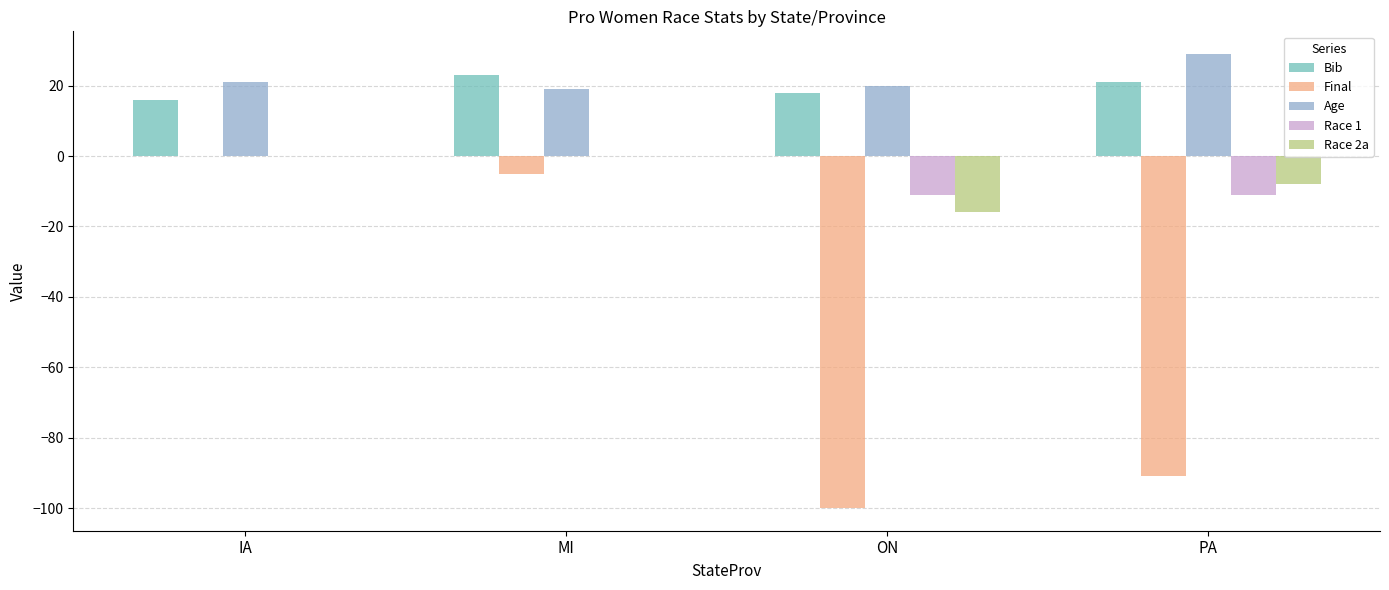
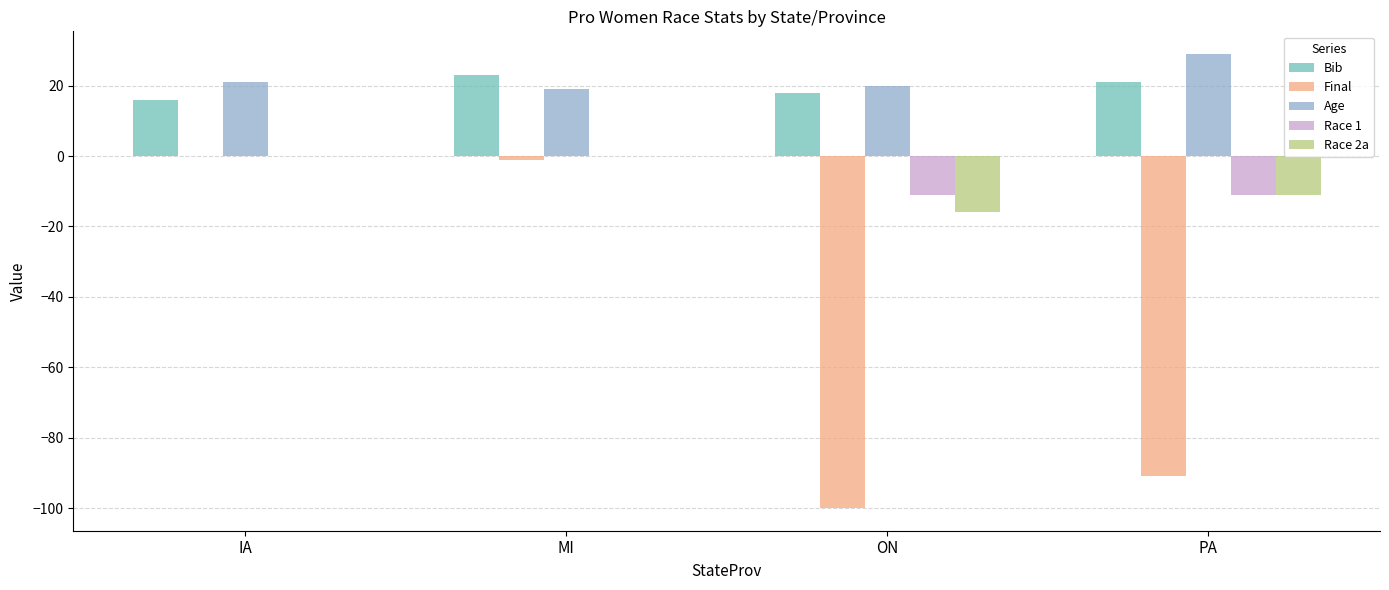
Final, MI: -5 -> -1
Race 2a, PA: -8 -> -11
